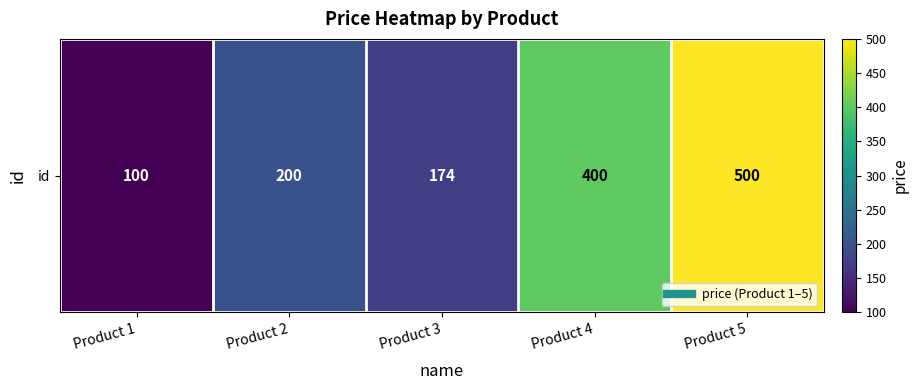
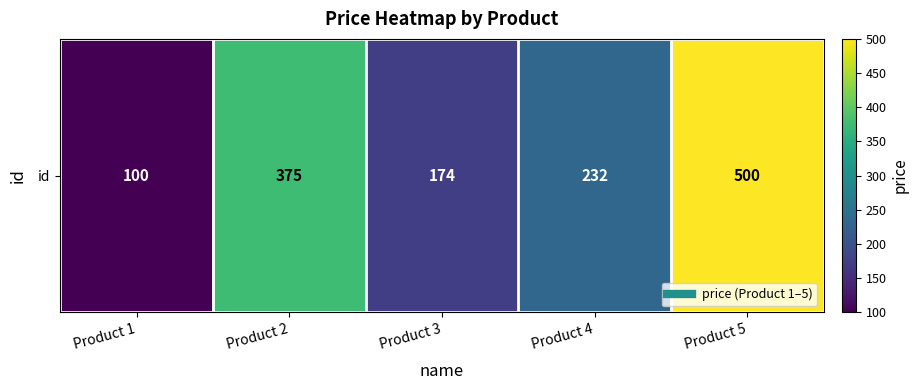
id, Product 2: 200 -> 375
id, Product 4: 400 -> 232
